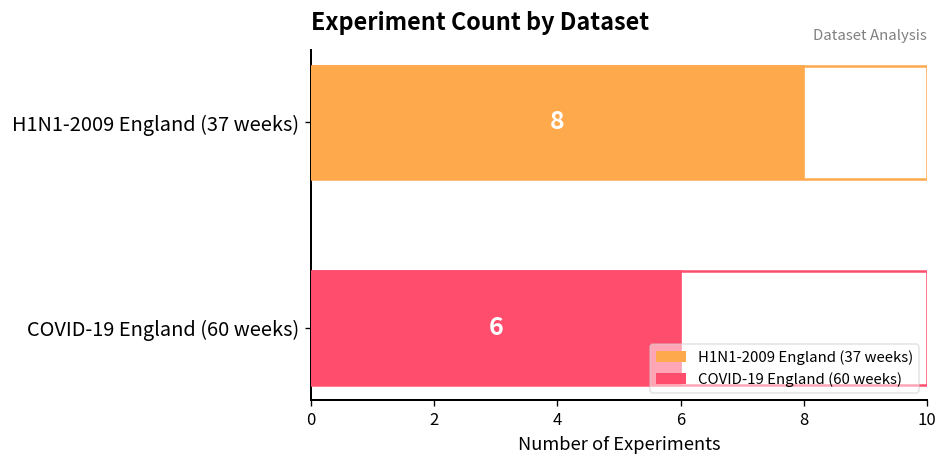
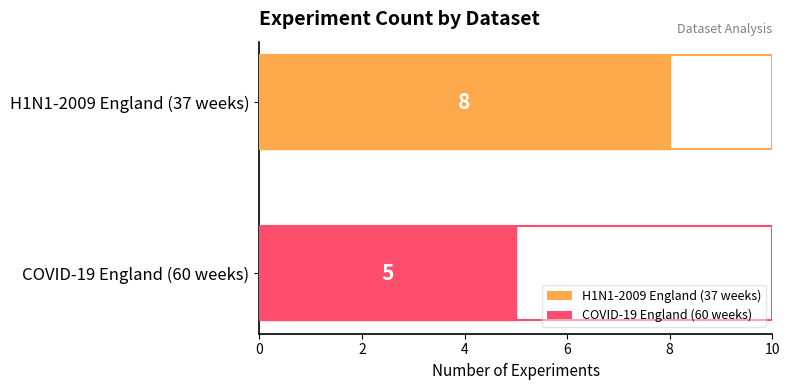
COVID-19 England (60 weeks): 6 -> 5
